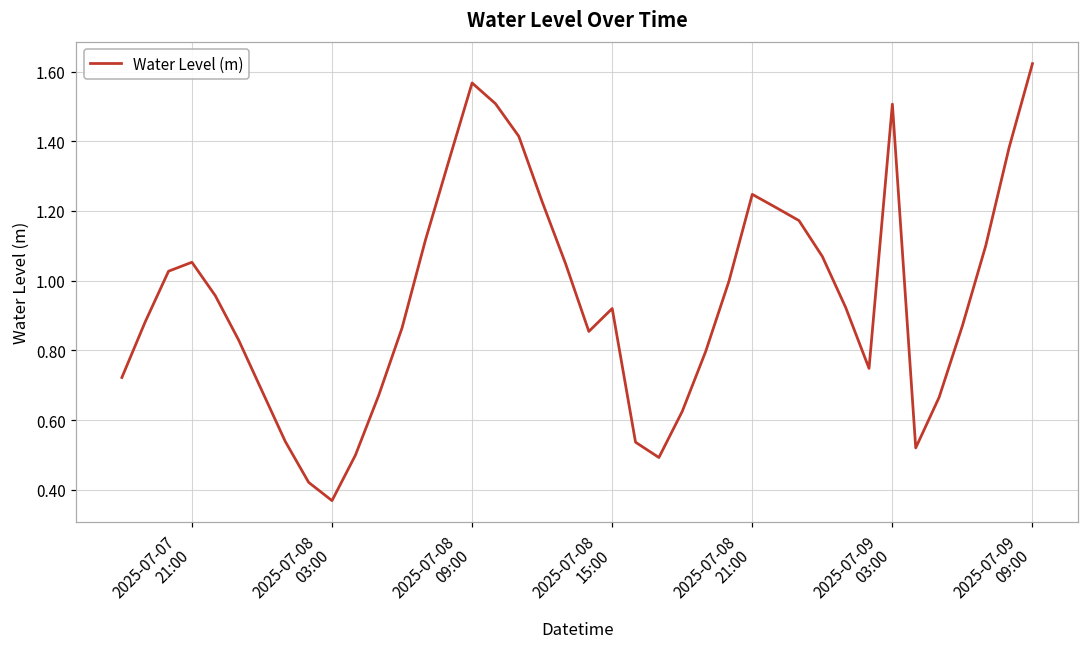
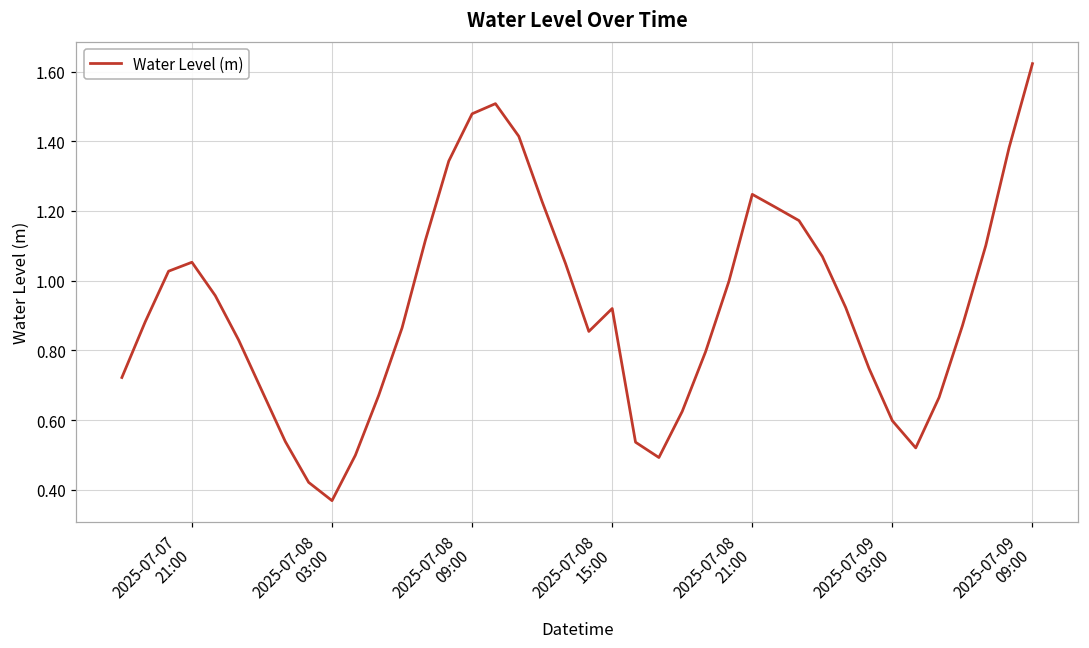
2025-07-08 09:00: 1.57 -> 1.48
2025-07-09 03:00: 1.51 -> 0.60
